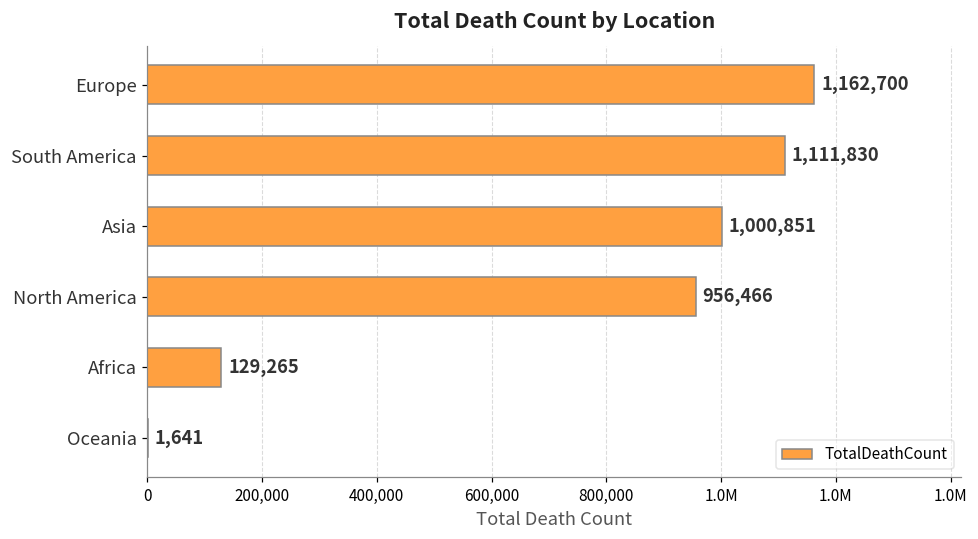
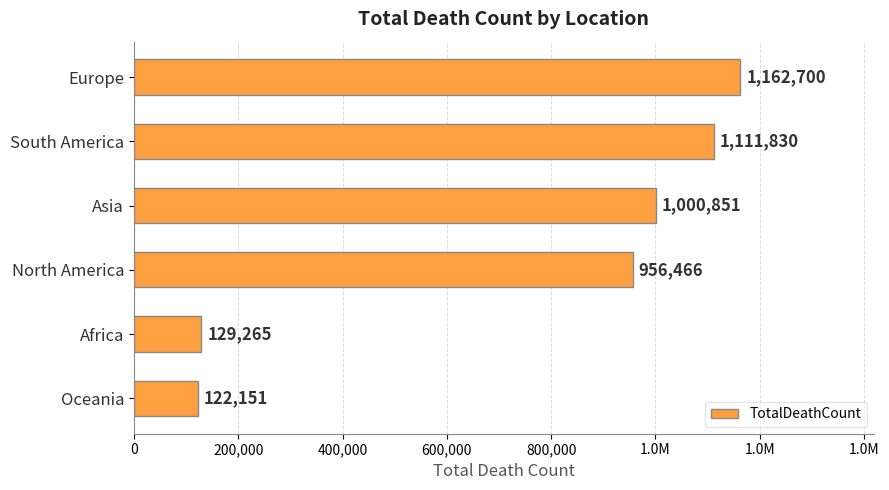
Oceania: 1,641 -> 122,151
